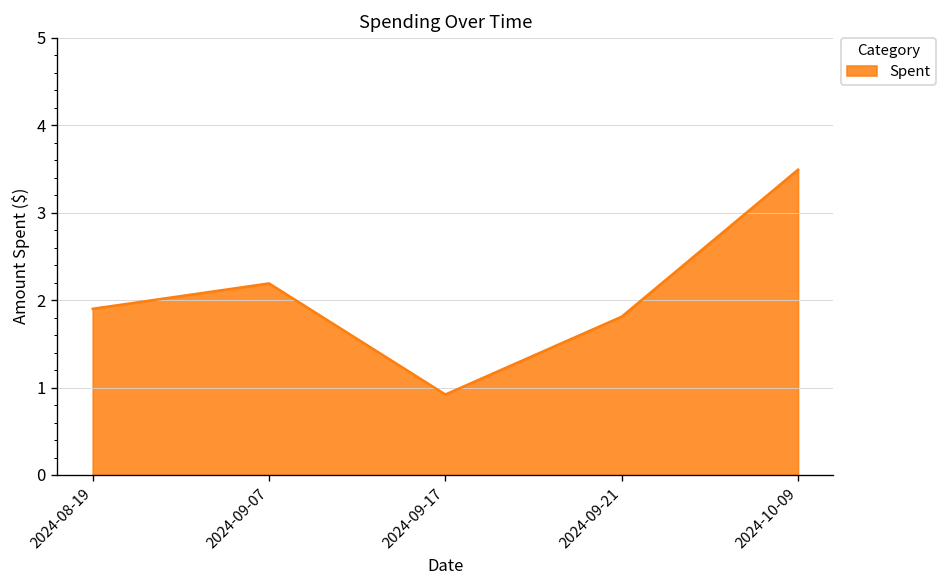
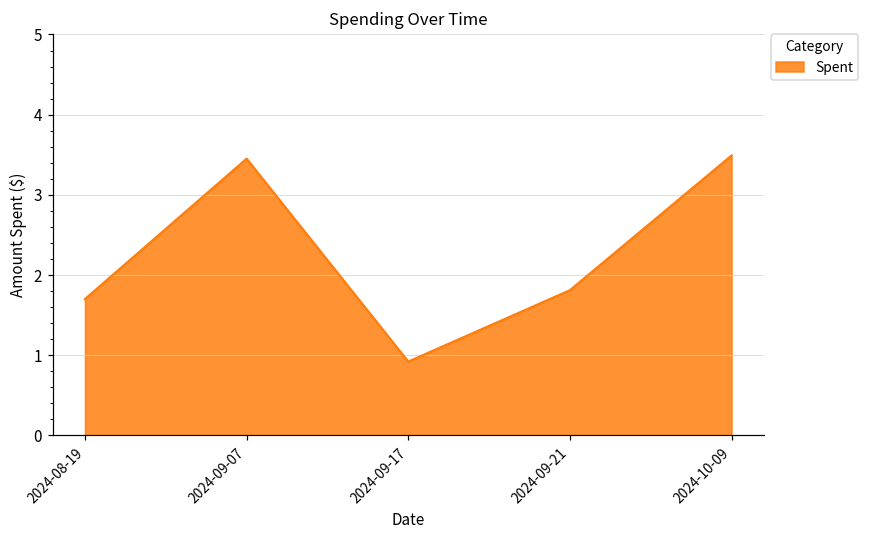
2024-08-19: 1.9 -> 1.7
2024-09-07: 2.2 -> 3.5
